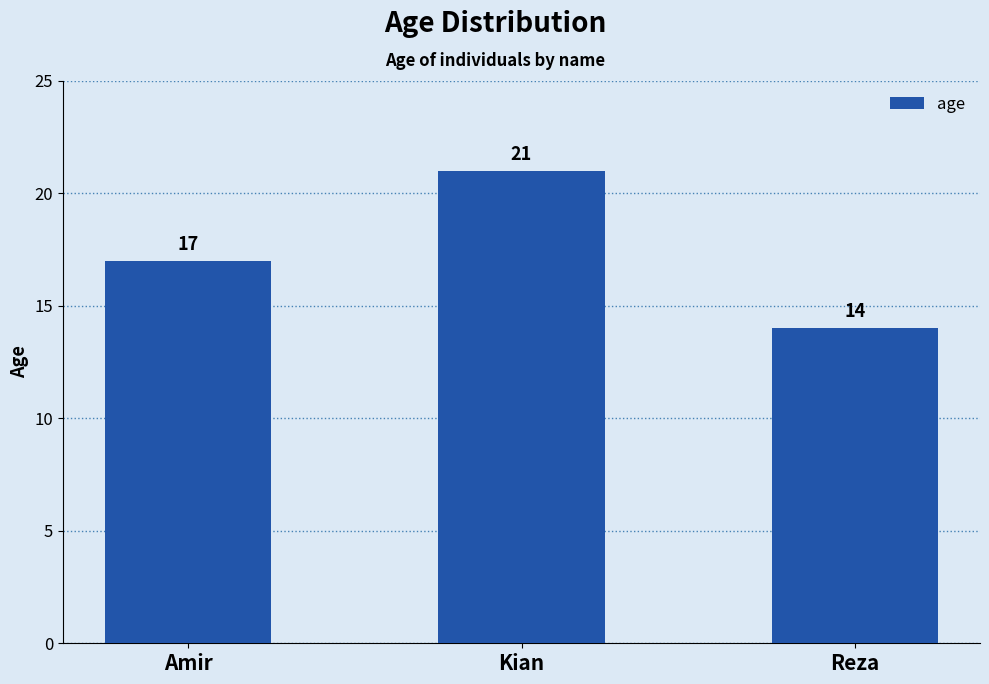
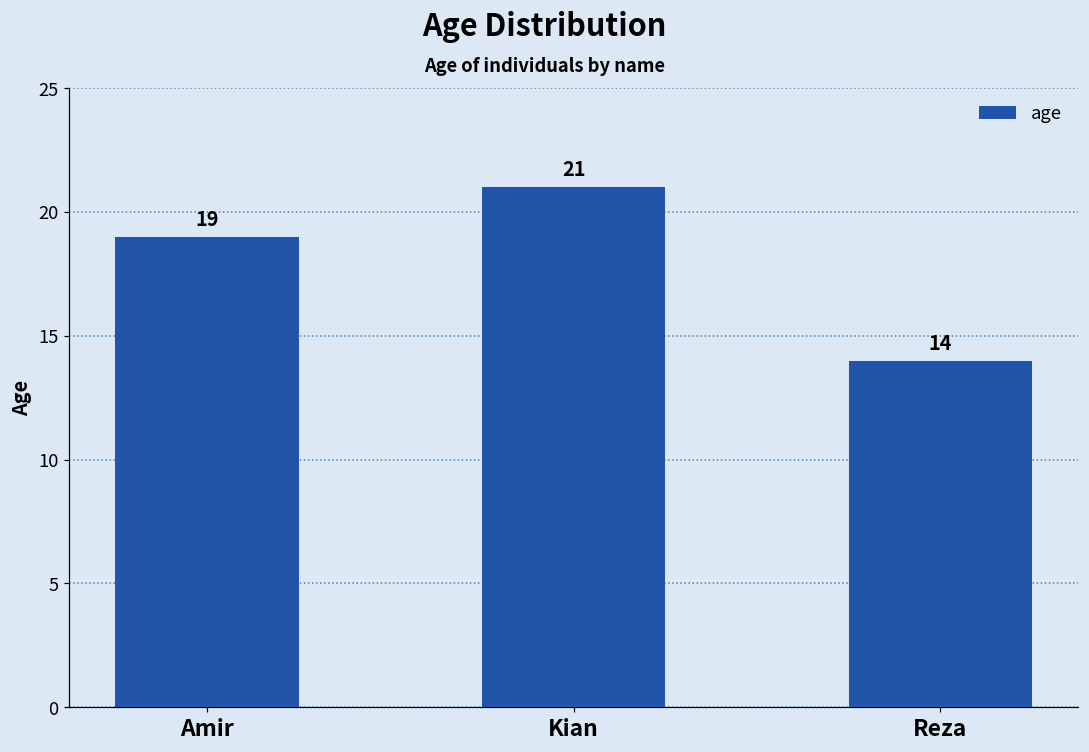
Amir: 17 -> 19
